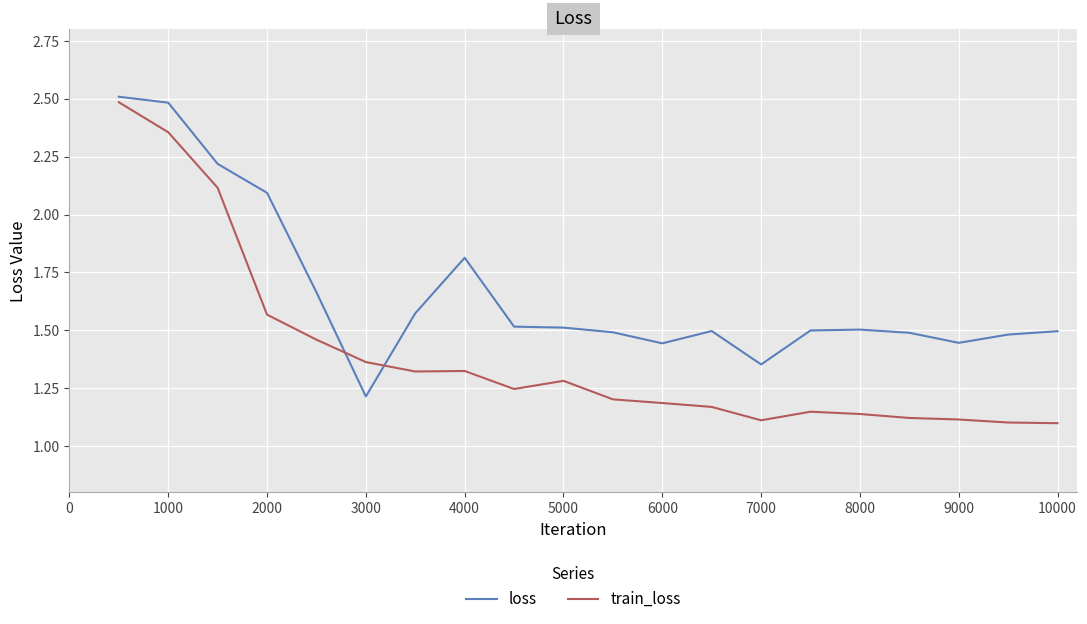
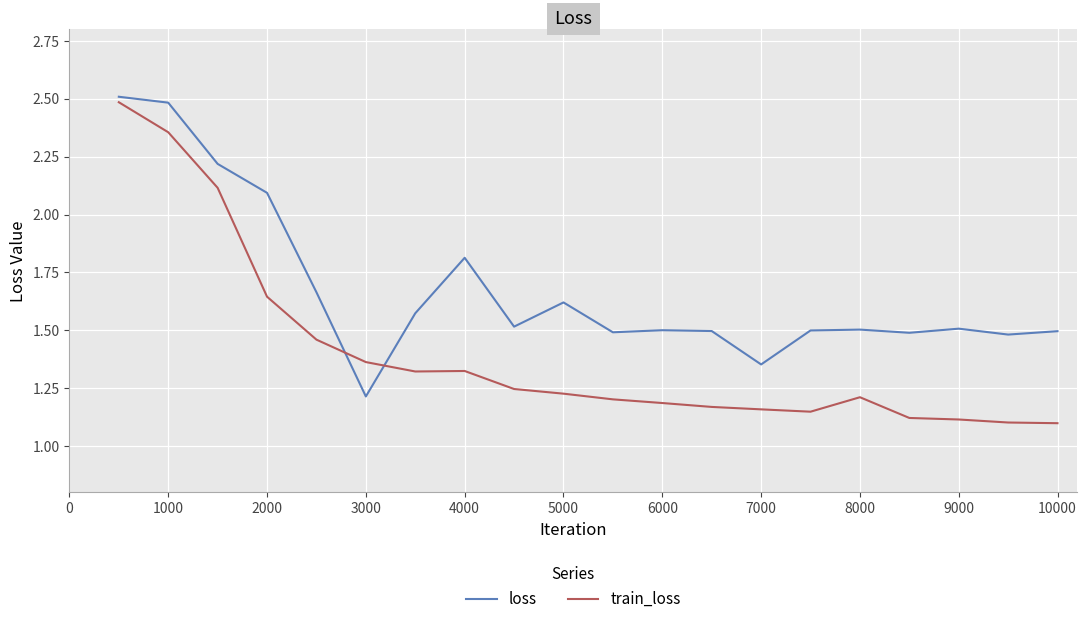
train_loss, 2000: 1.57 -> 1.65
loss, 5000: 1.51 -> 1.62
train_loss, 5000: 1.28 -> 1.23
loss, 6000: 1.44 -> 1.50
train_loss, 7000: 1.11 -> 1.16
train_loss, 8000: 1.14 -> 1.21
loss, 9000: 1.45 -> 1.51
